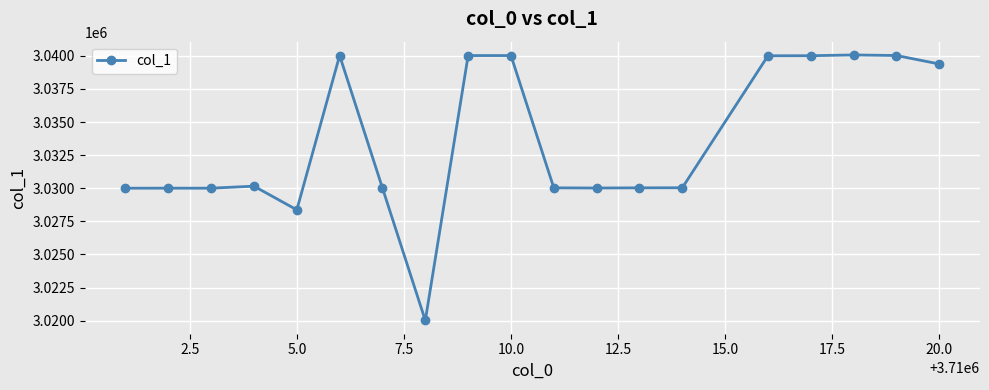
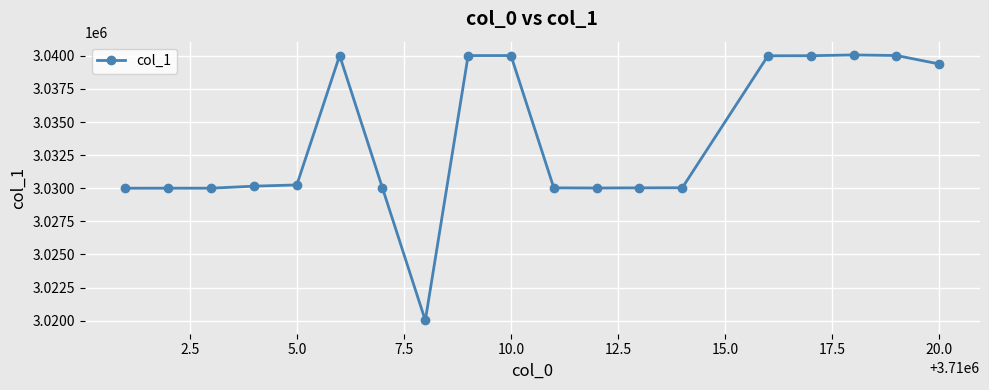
5.0: 3028400 -> 3030300
